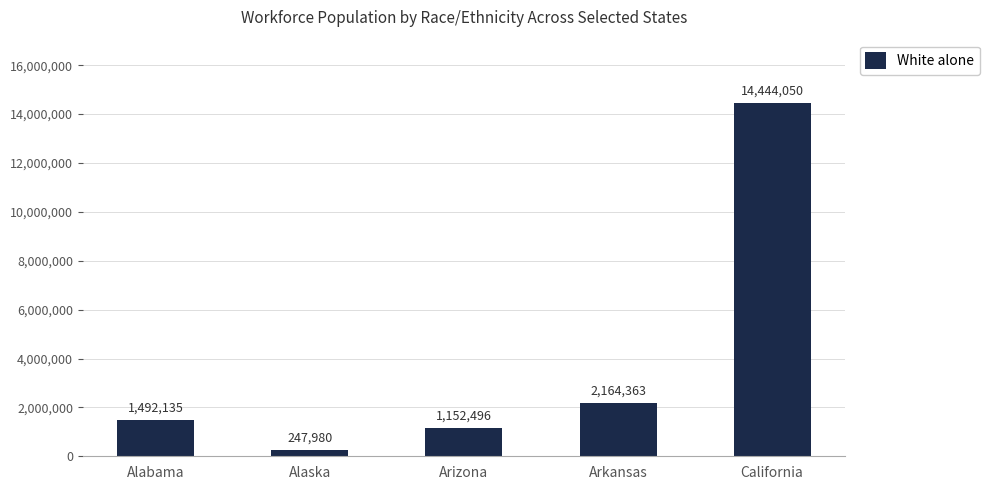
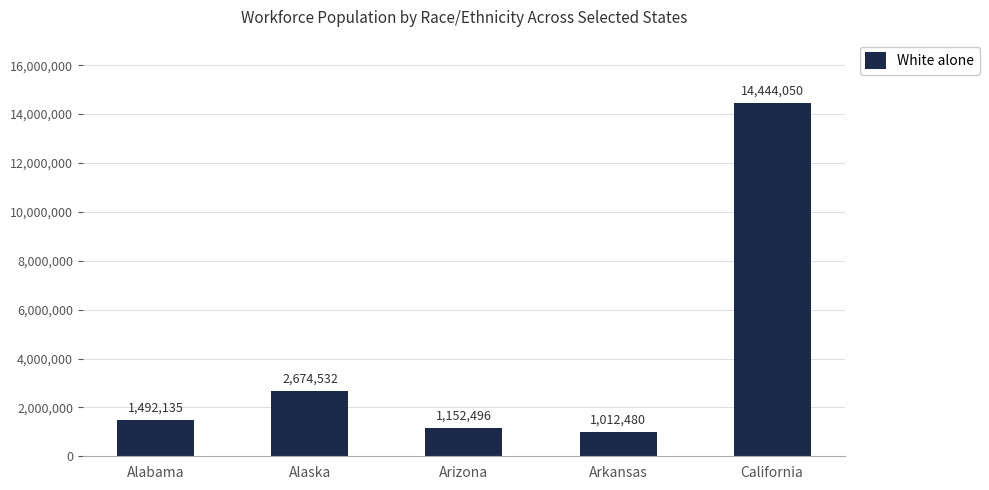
Alaska: 247,980 -> 2,674,532
Arkansas: 2,164,363 -> 1,012,480
